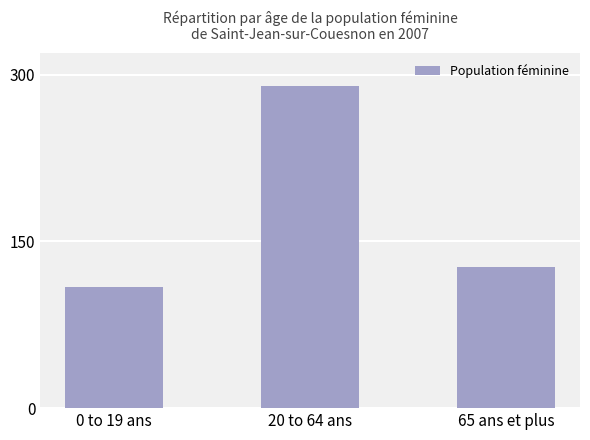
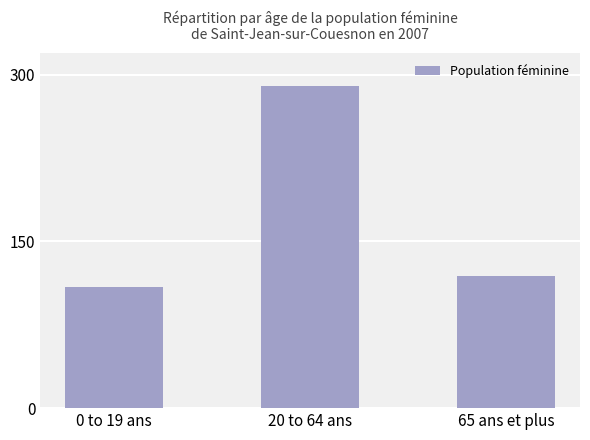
65 ans et plus: 127 -> 119
